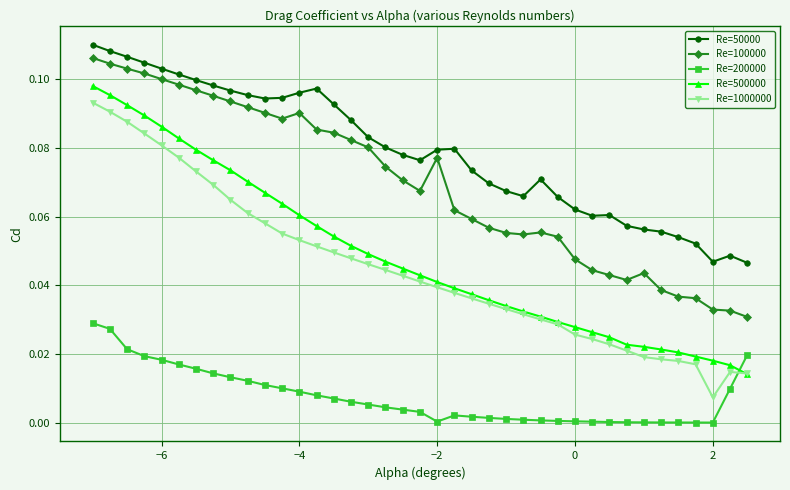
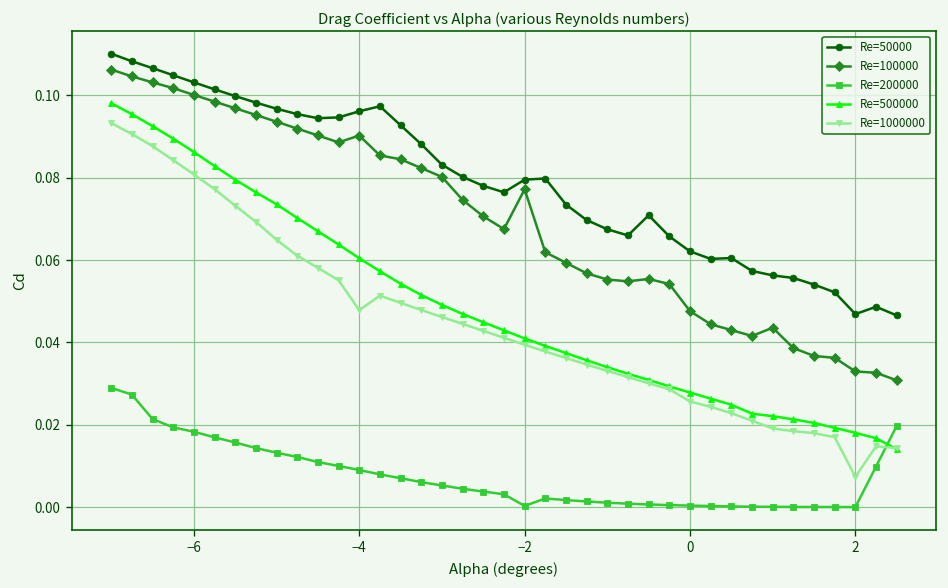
Re=1000000, −4: 0.053 -> 0.048
